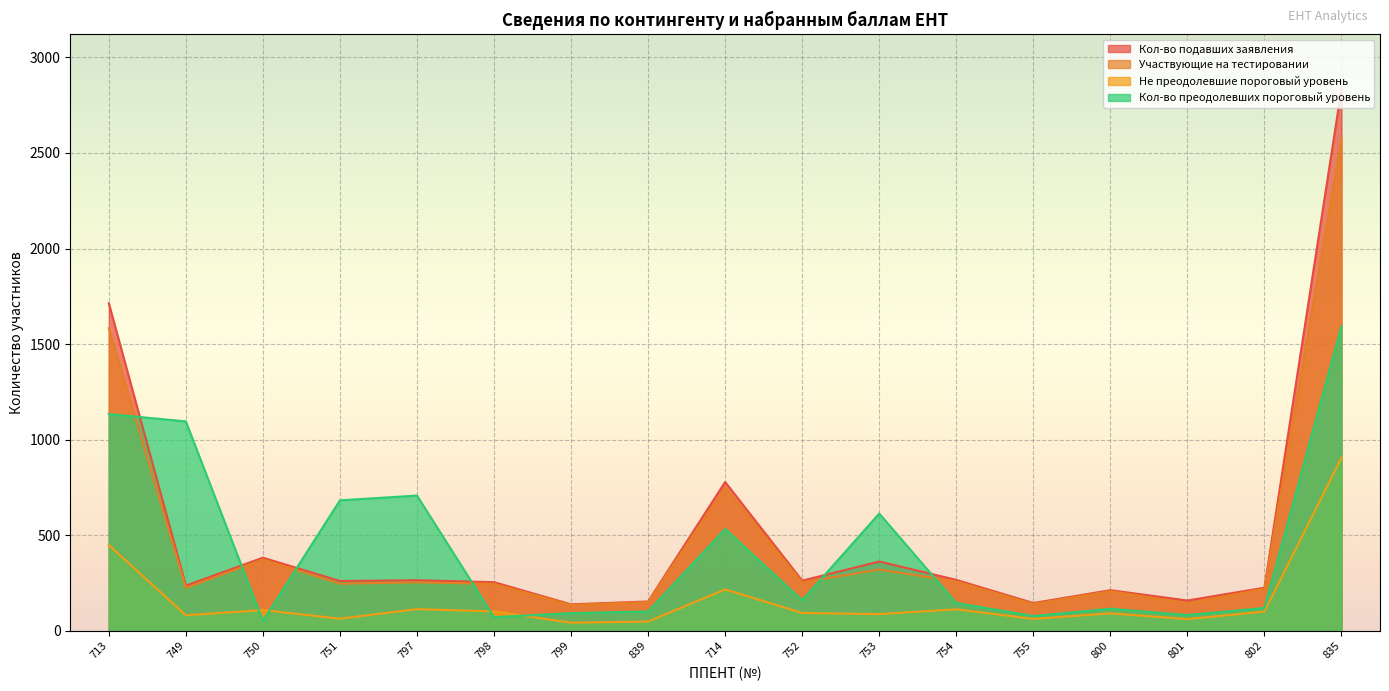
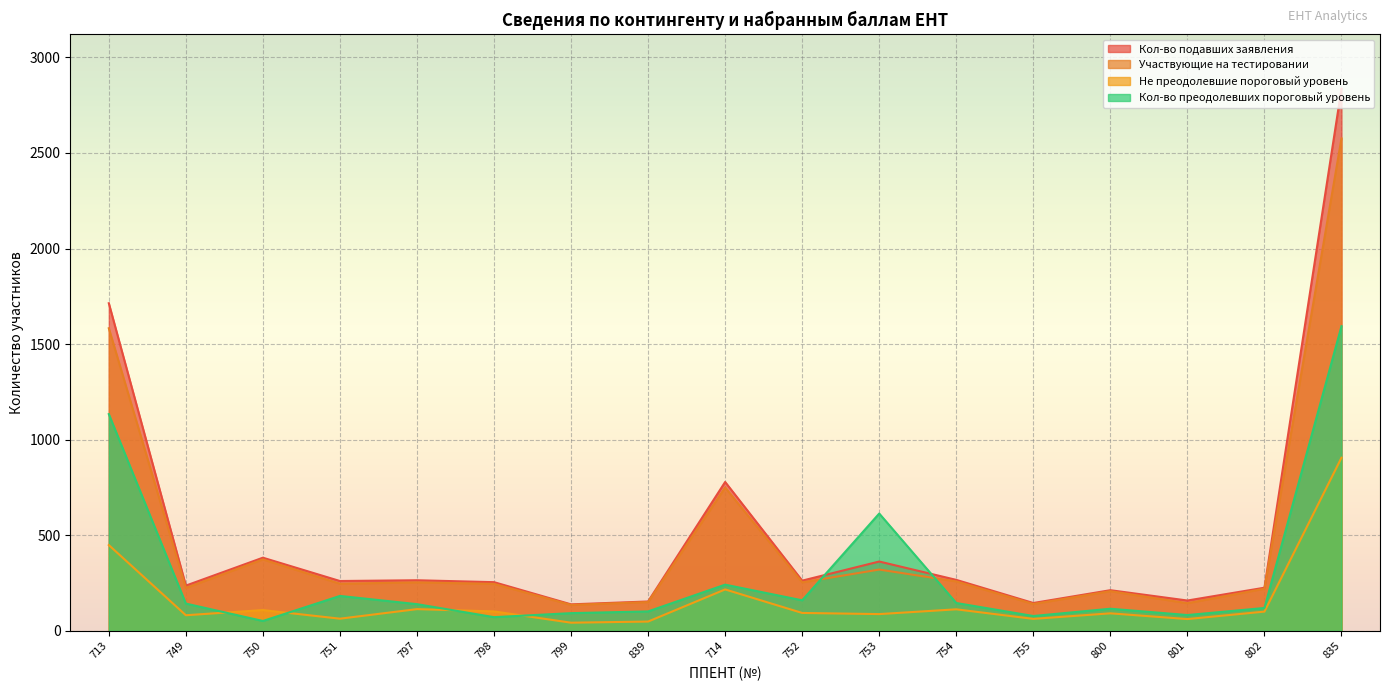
Кол-во преодолевших пороговый уровень, 749: 1100 -> 140
Кол-во преодолевших пороговый уровень, 751: 680 -> 180
Кол-во преодолевших пороговый уровень, 797: 710 -> 140
Кол-во преодолевших пороговый уровень, 714: 530 -> 240
